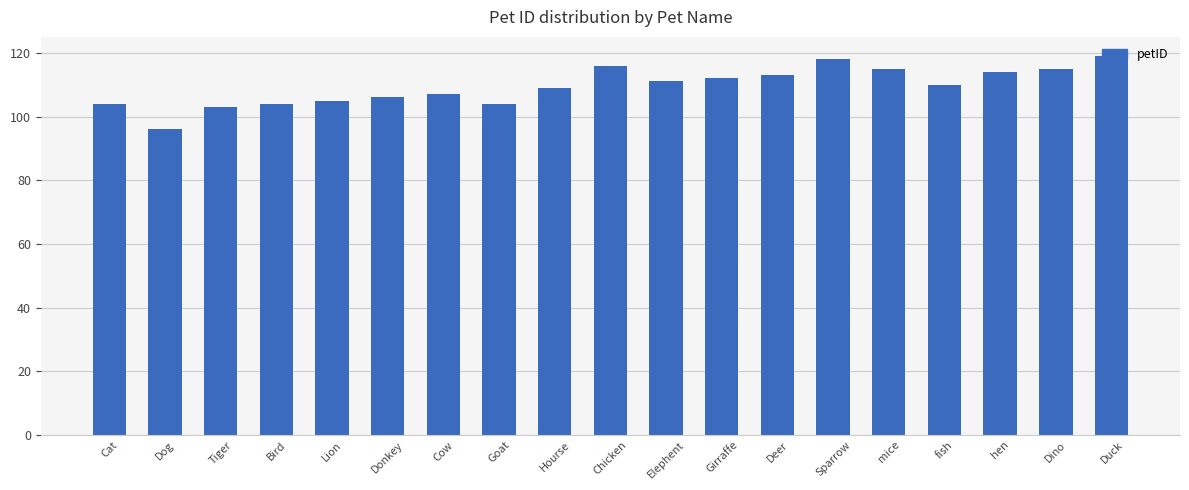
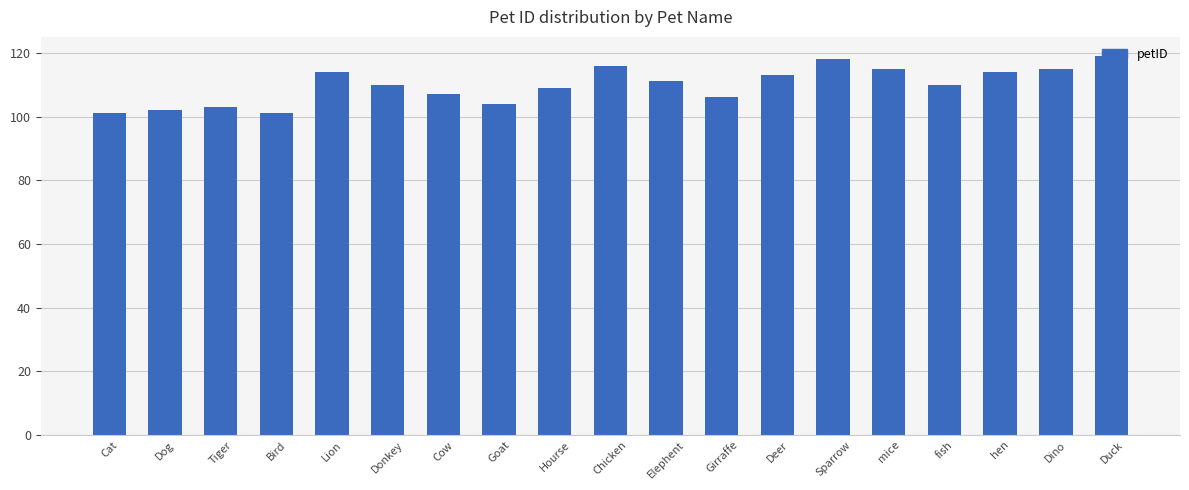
Cat: 104 -> 101
Dog: 96 -> 102
Bird: 104 -> 101
Lion: 105 -> 114
Donkey: 106 -> 110
Girraffe: 112 -> 106
